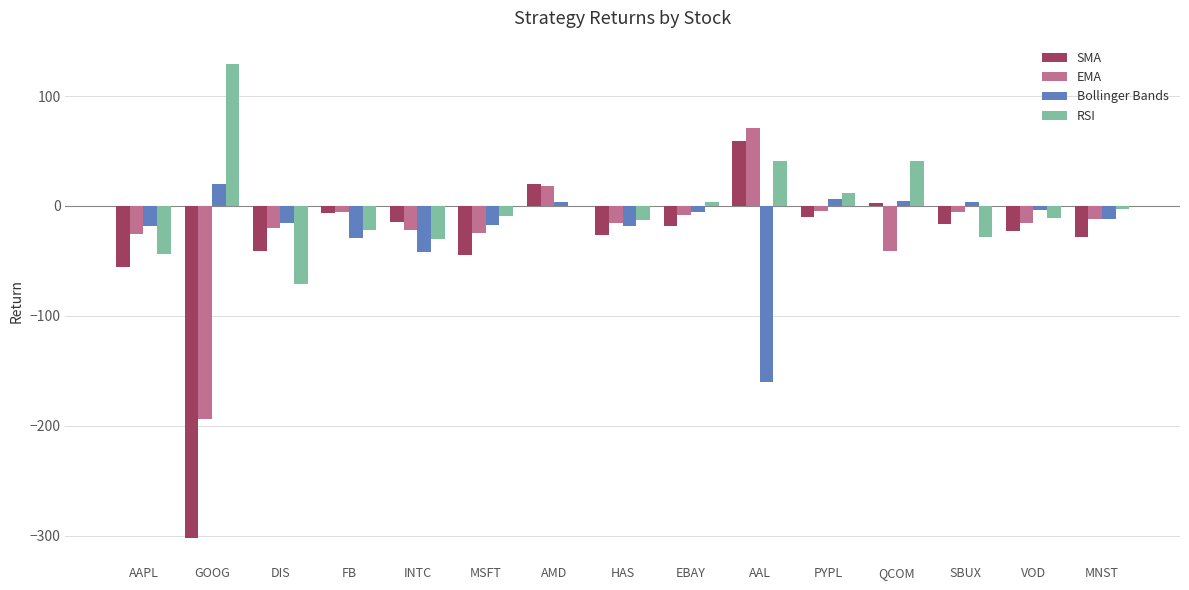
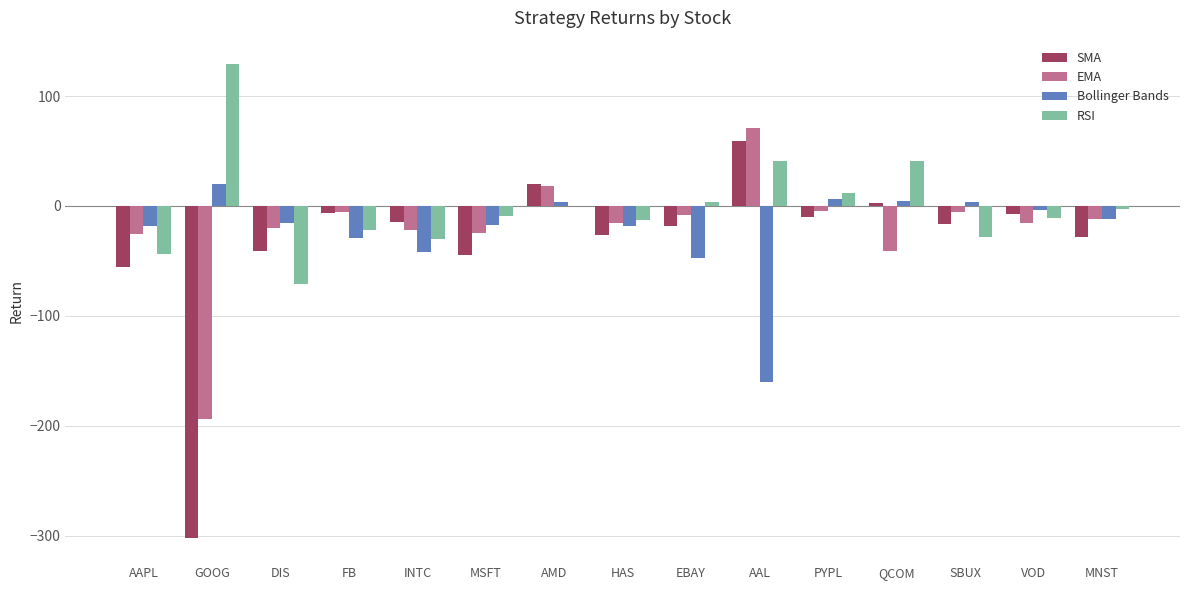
Bollinger Bands, EBAY: -5 -> -48
SMA, VOD: -23 -> -8
